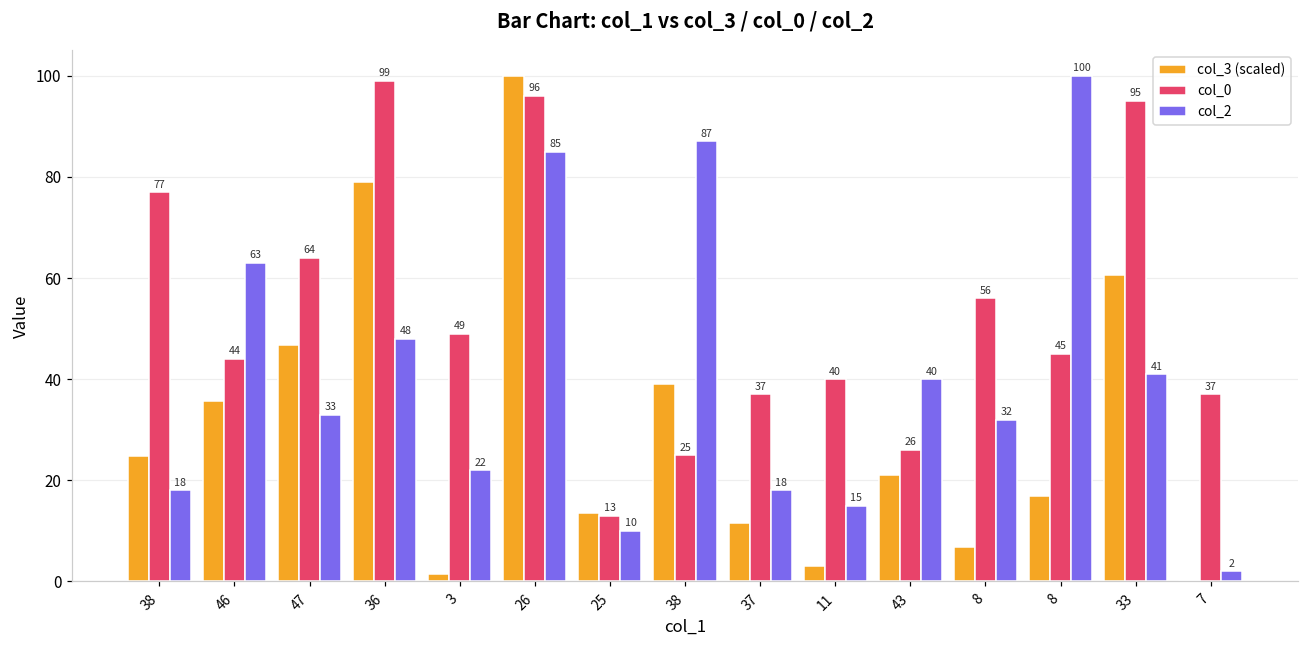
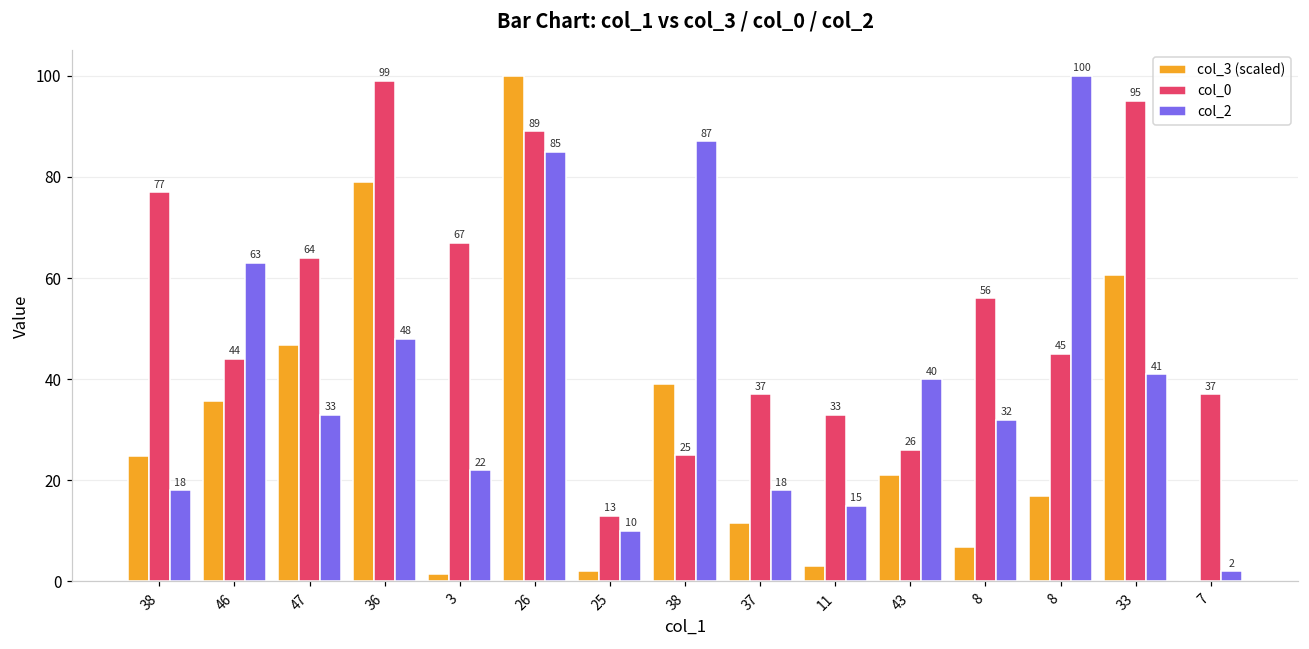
col_0, 3: 49 -> 67
col_0, 26: 96 -> 89
col_3 (scaled), 25: 14 -> 2
col_0, 11: 40 -> 33
